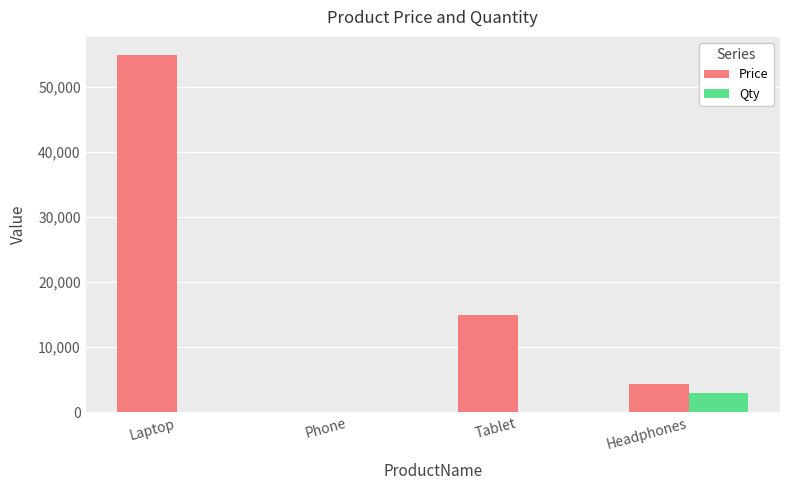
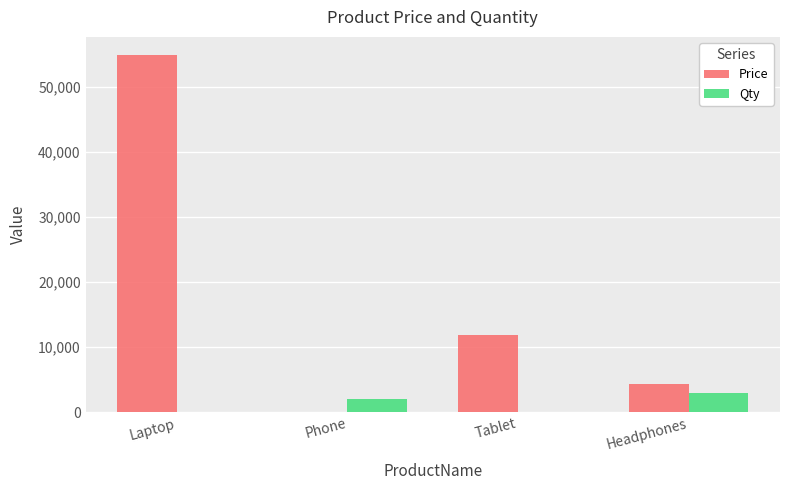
Qty, Phone: 0 -> 2,000
Price, Tablet: 15,000 -> 12,000
